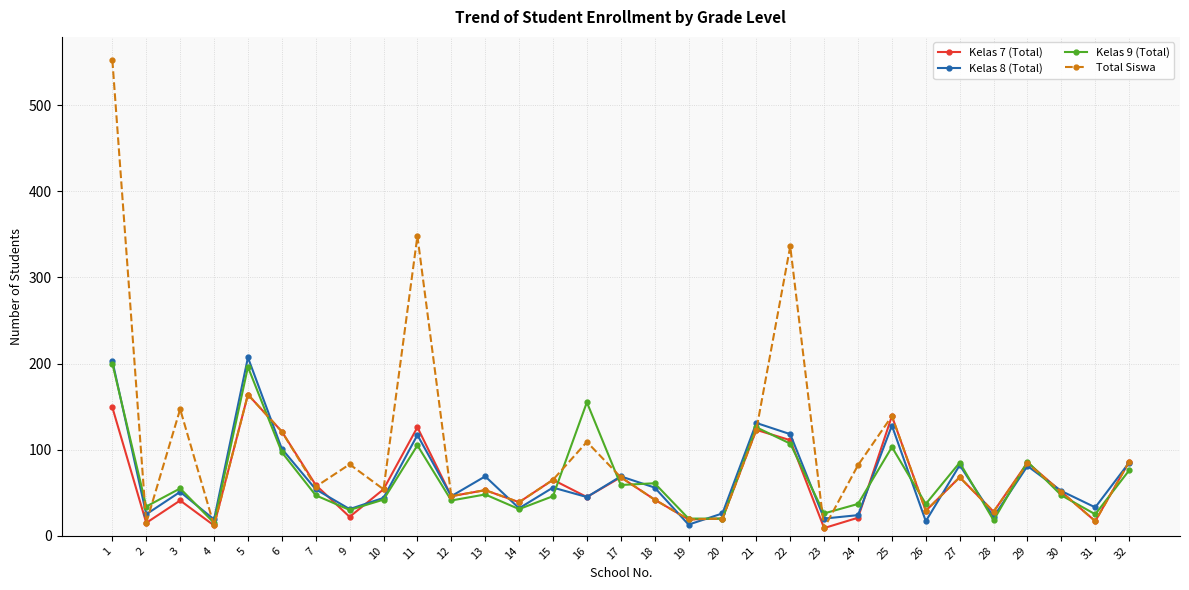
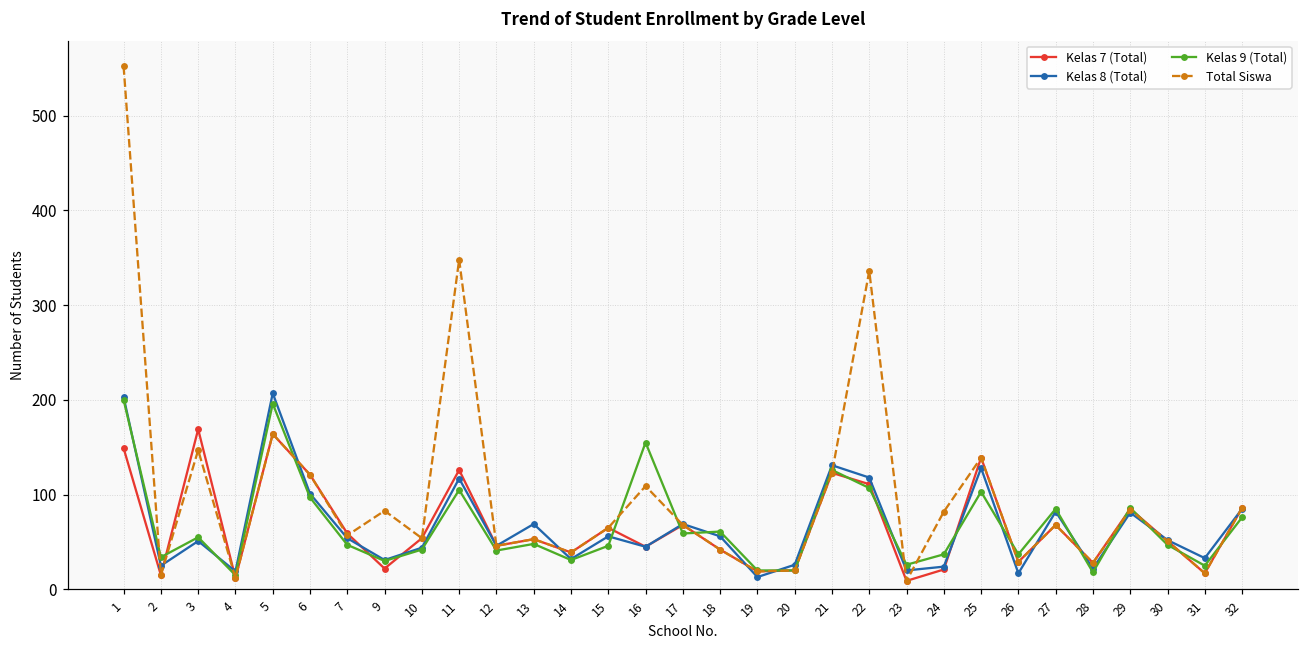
Kelas 7 (Total), 3: 40 -> 170
